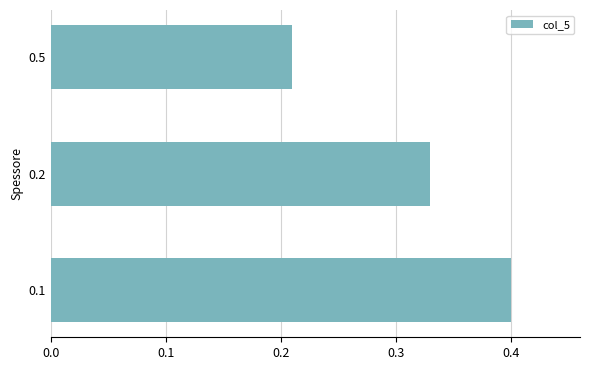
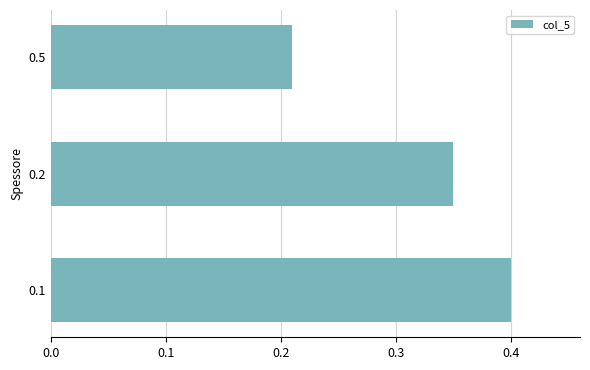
0.2: 0.33 -> 0.35
